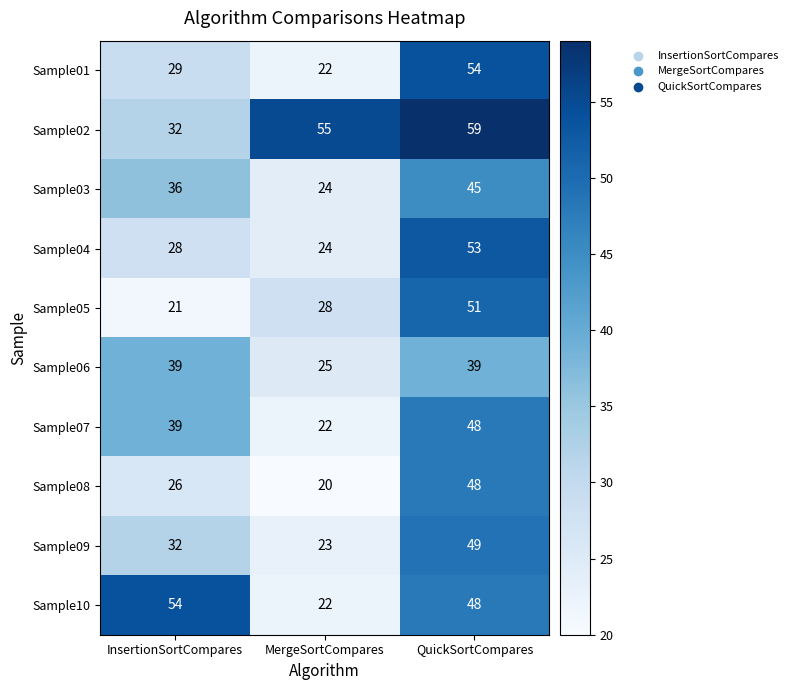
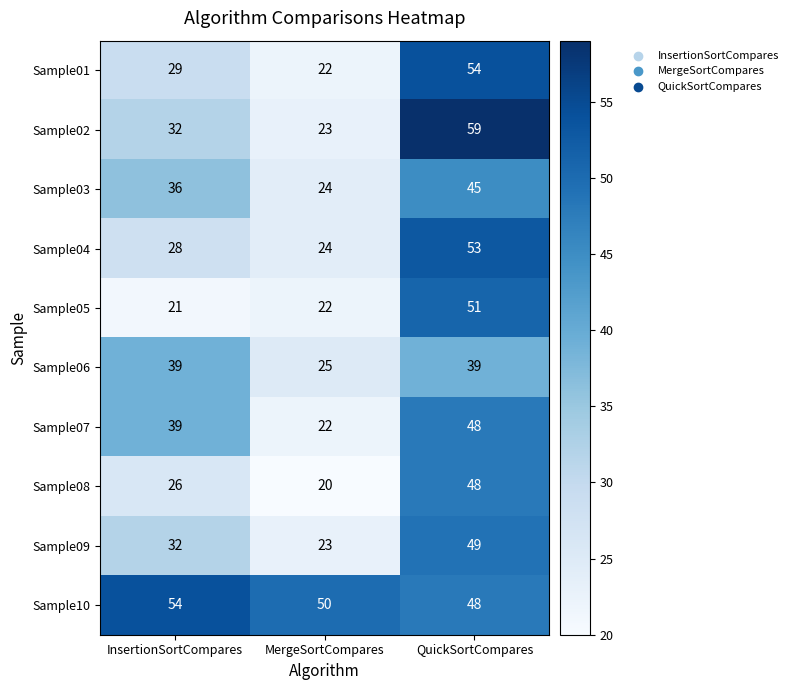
Sample02, MergeSortCompares: 55 -> 23
Sample05, MergeSortCompares: 28 -> 22
Sample10, MergeSortCompares: 22 -> 50
